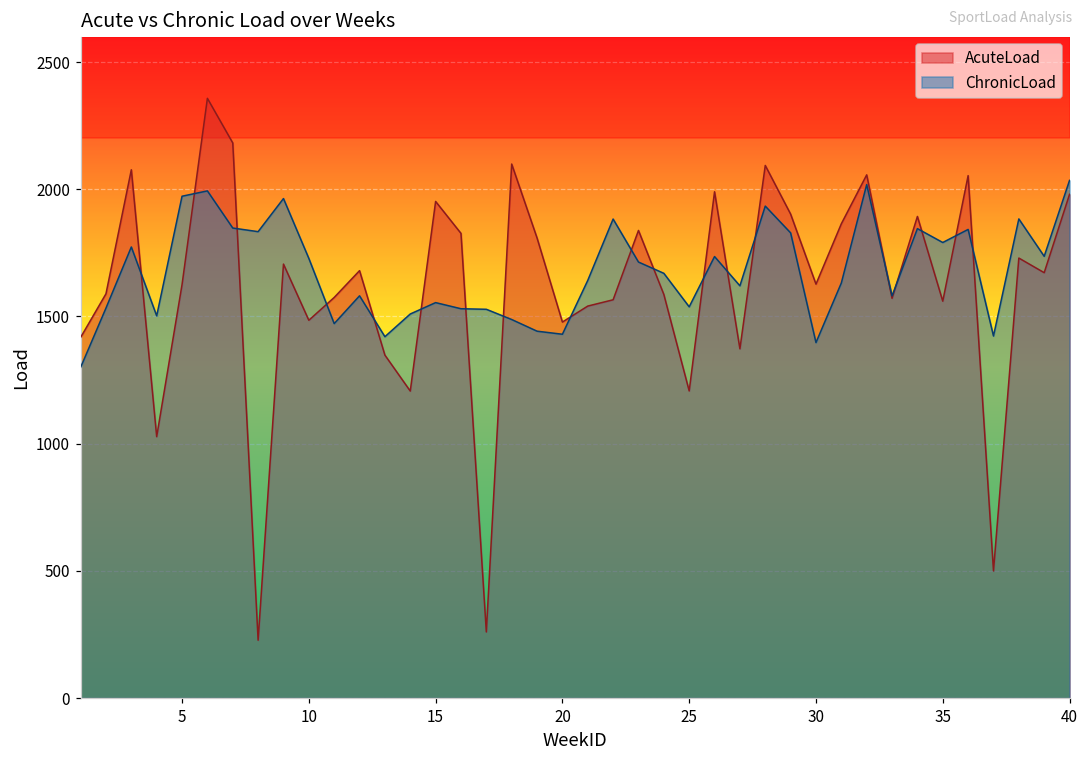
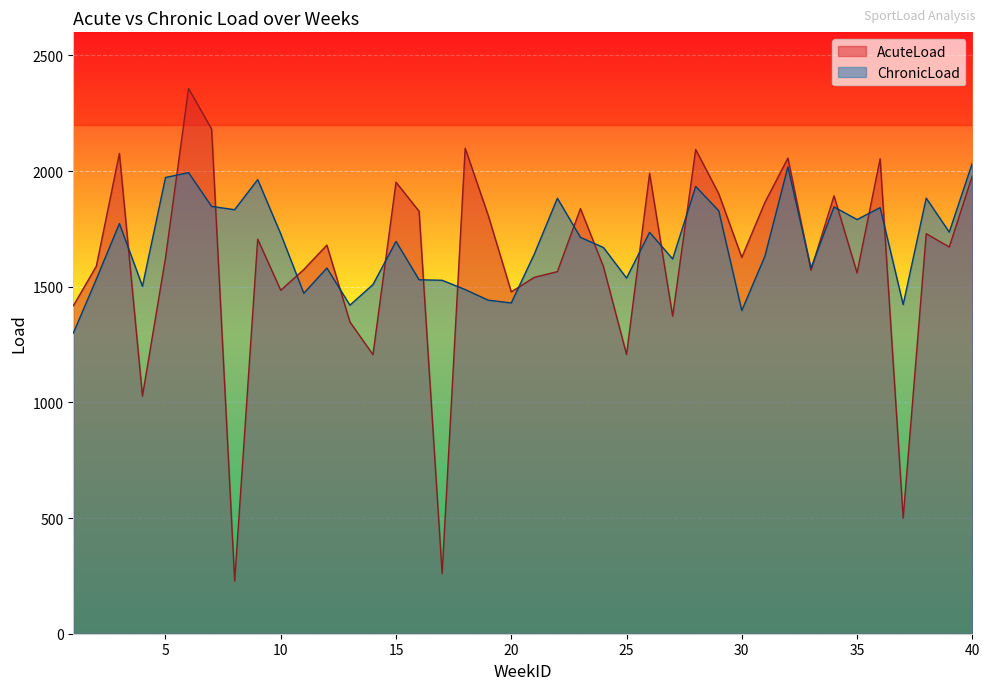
ChronicLoad, 15: 1550 -> 1700
